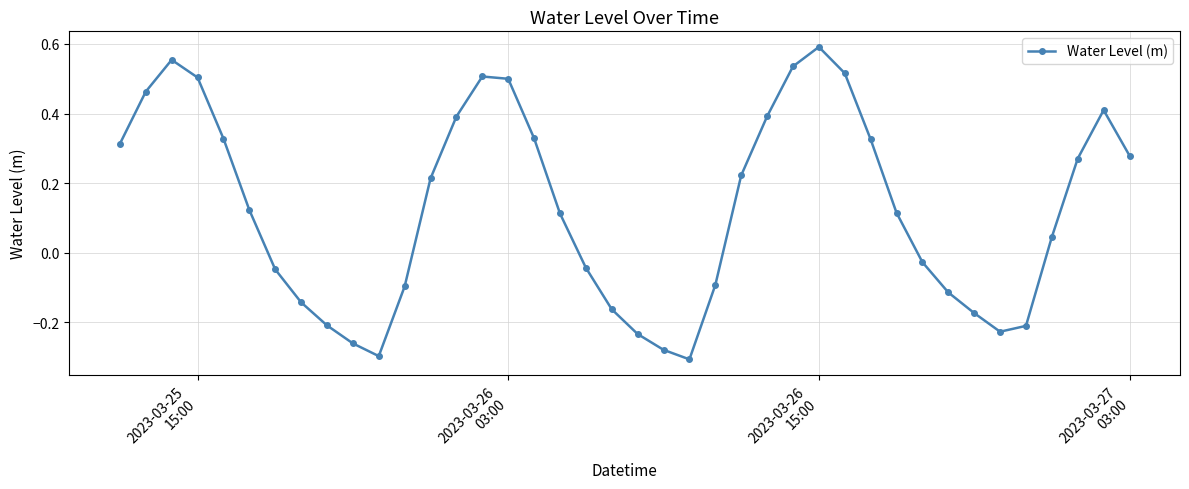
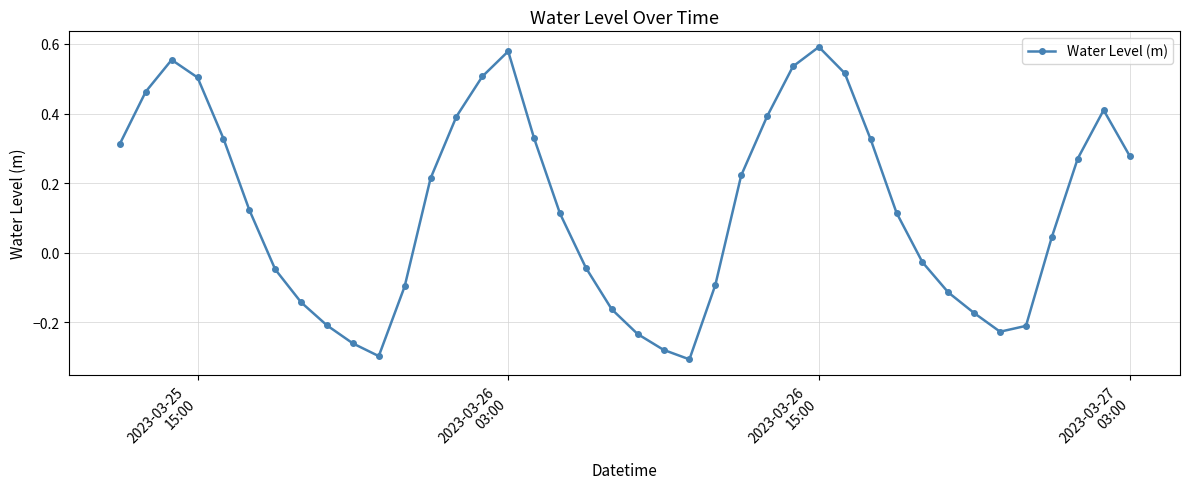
2023-03-26 03:00: 0.50 -> 0.58
